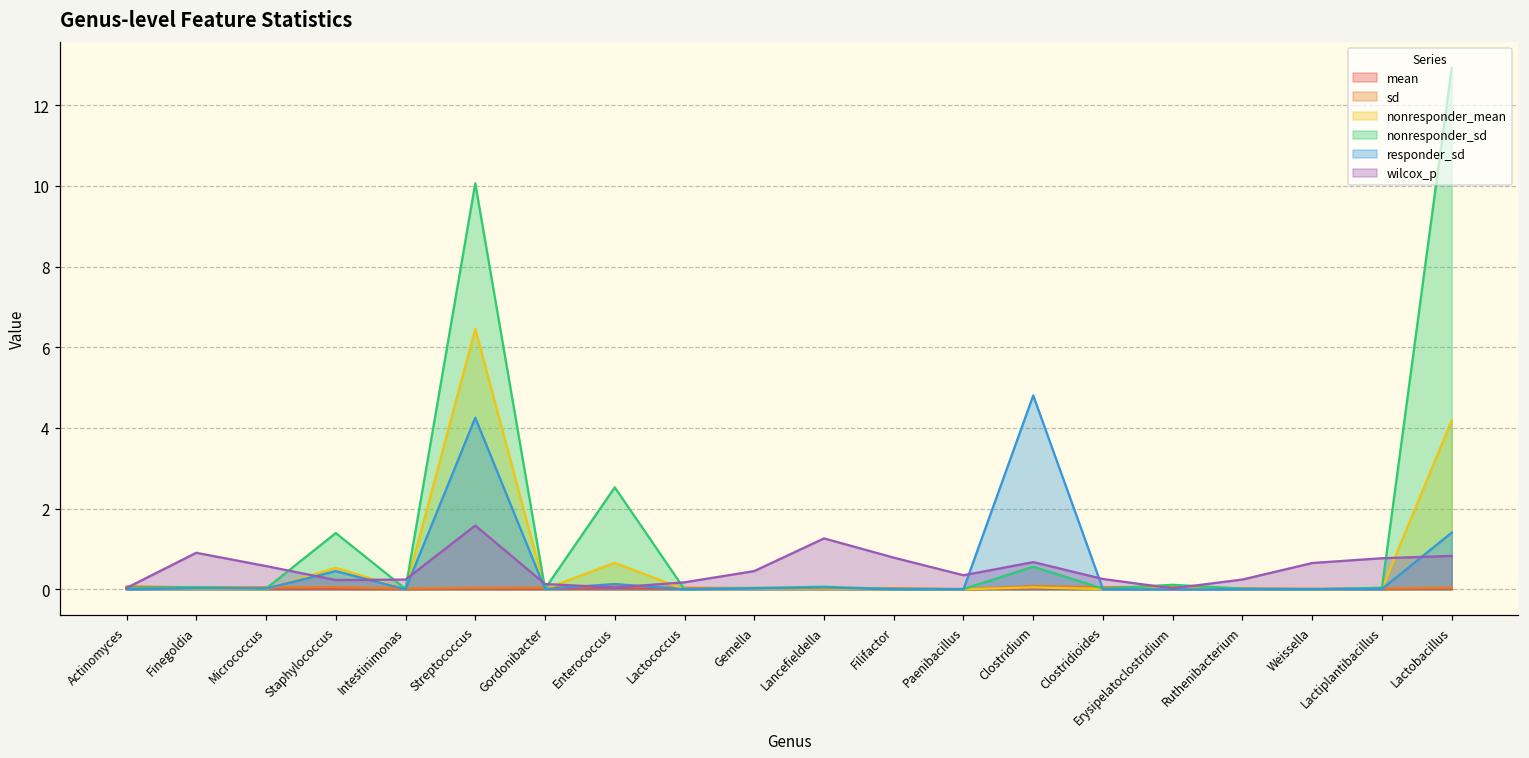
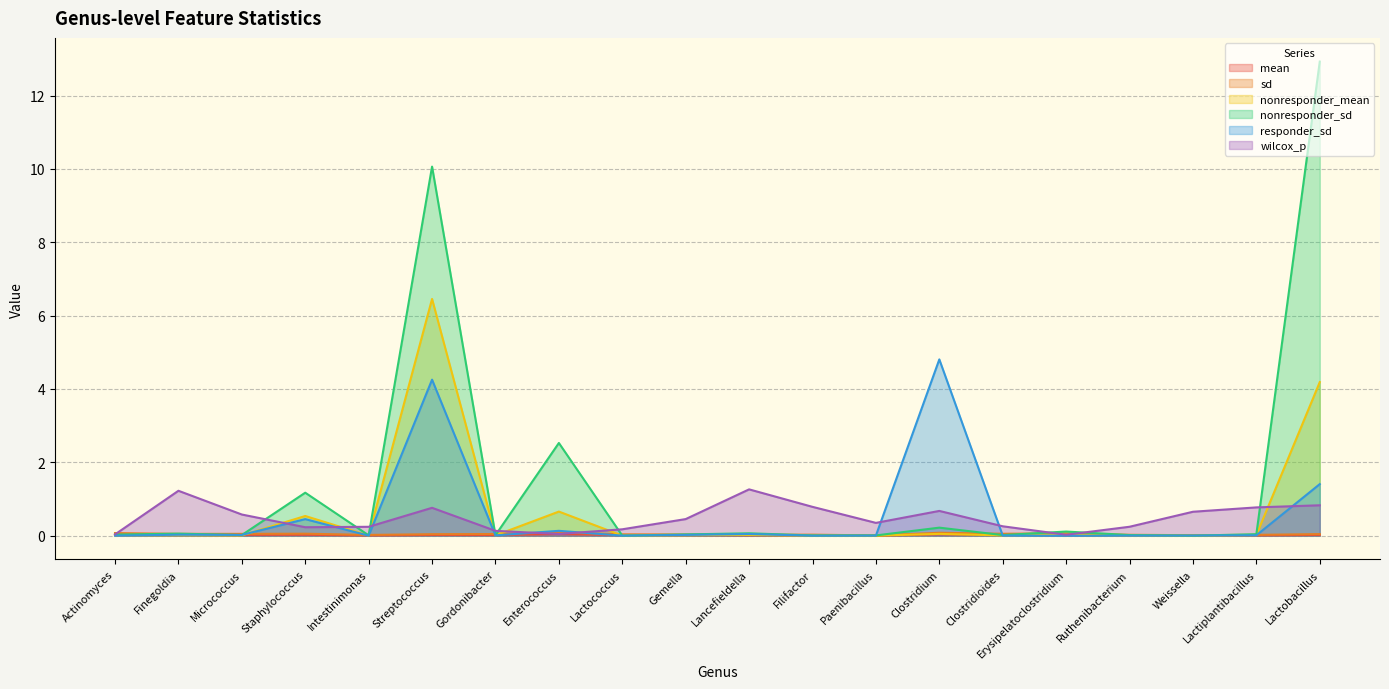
wilcox_p, Finegoldia: 0.9 -> 1.2
nonresponder_sd, Staphylococcus: 1.4 -> 1.2
wilcox_p, Streptococcus: 1.6 -> 0.8
nonresponder_sd, Clostridium: 0.6 -> 0.2
